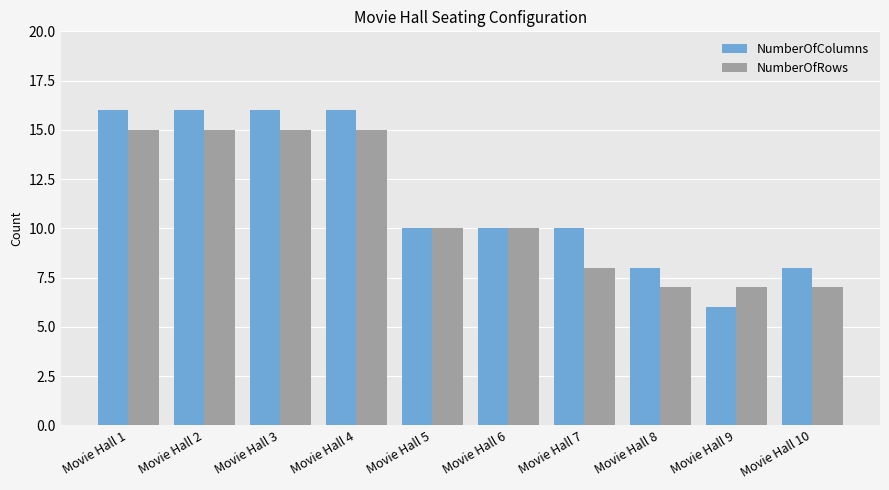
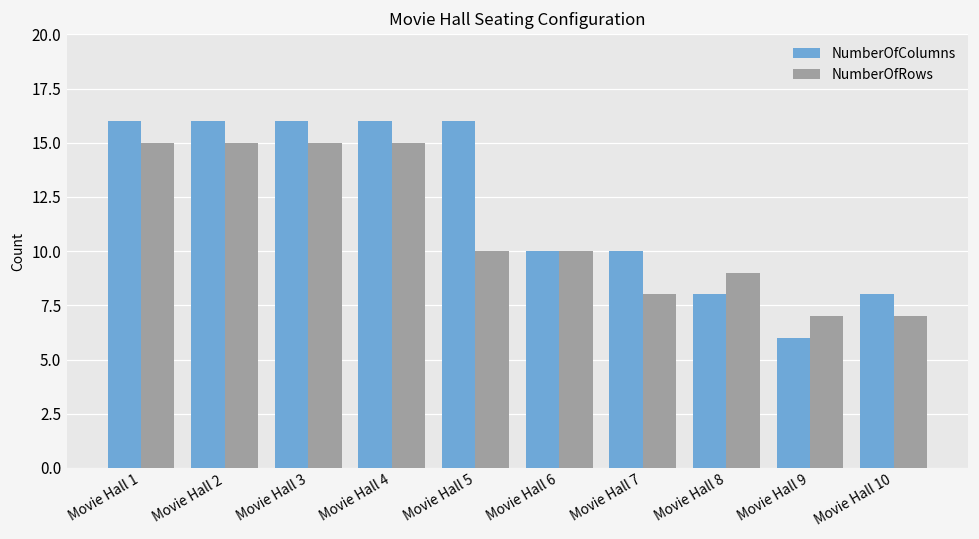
NumberOfColumns, Movie Hall 5: 10 -> 16
NumberOfRows, Movie Hall 8: 7 -> 9
